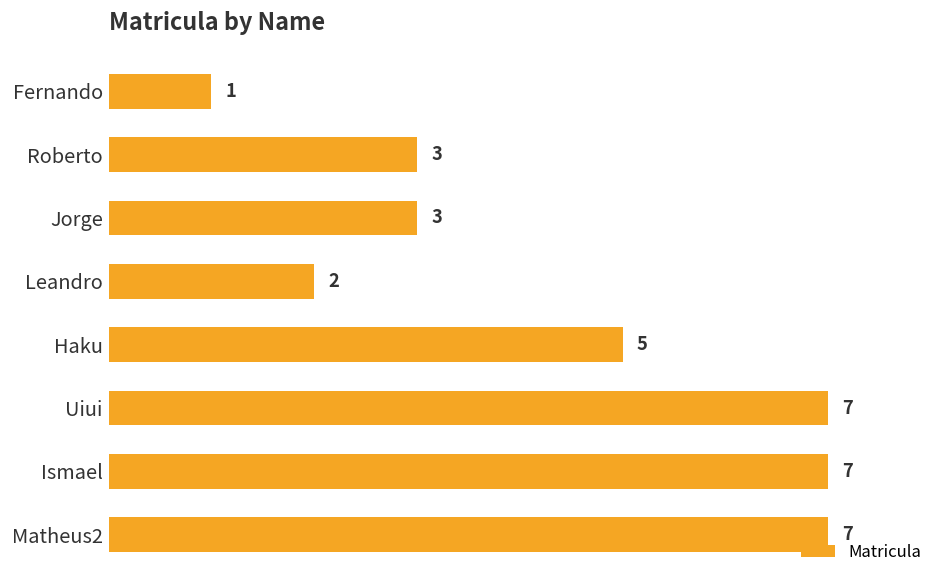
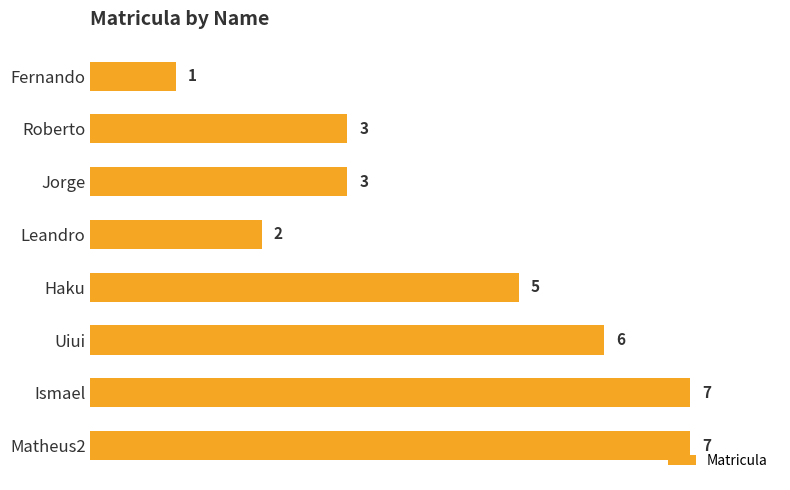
Uiui: 7 -> 6
